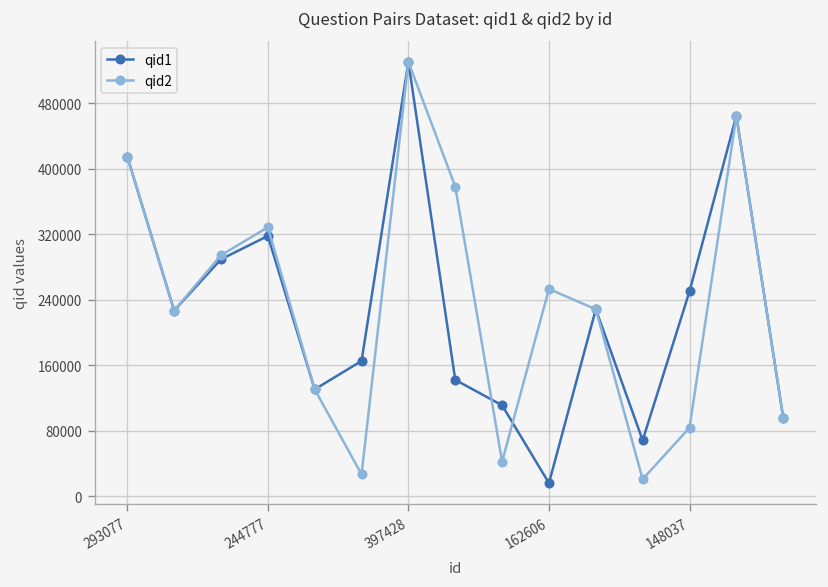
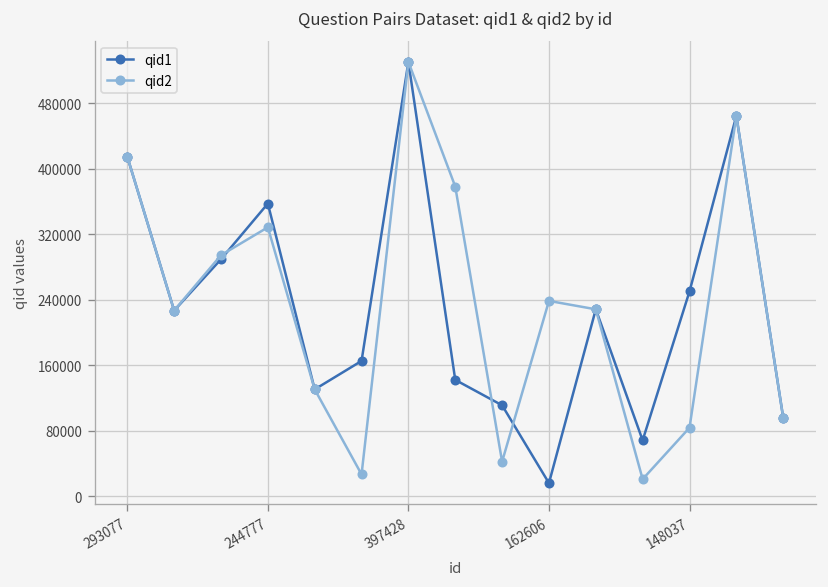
qid1, 244777: 320000 -> 360000
qid2, 162606: 250000 -> 240000
